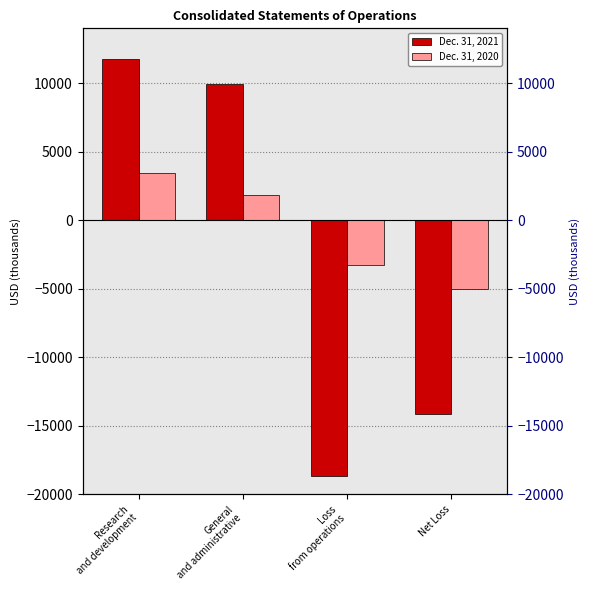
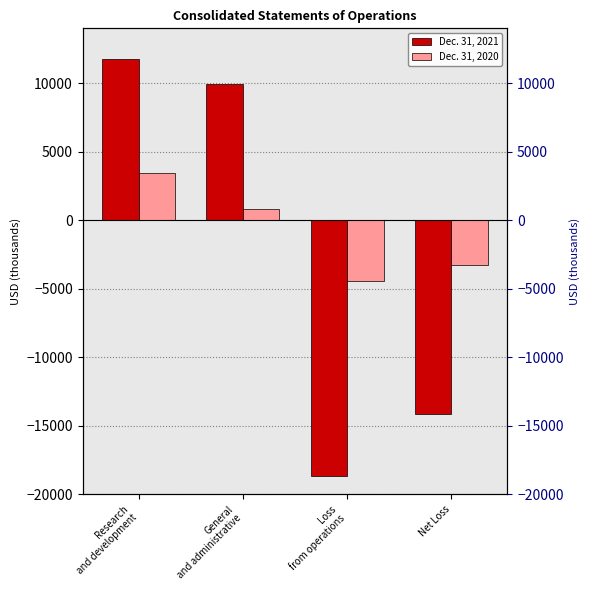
Dec. 31, 2020, General and administrative: 1900 -> 800
Dec. 31, 2020, Loss from operations: -3200 -> -4500
Dec. 31, 2020, Net Loss: -5000 -> -3200
